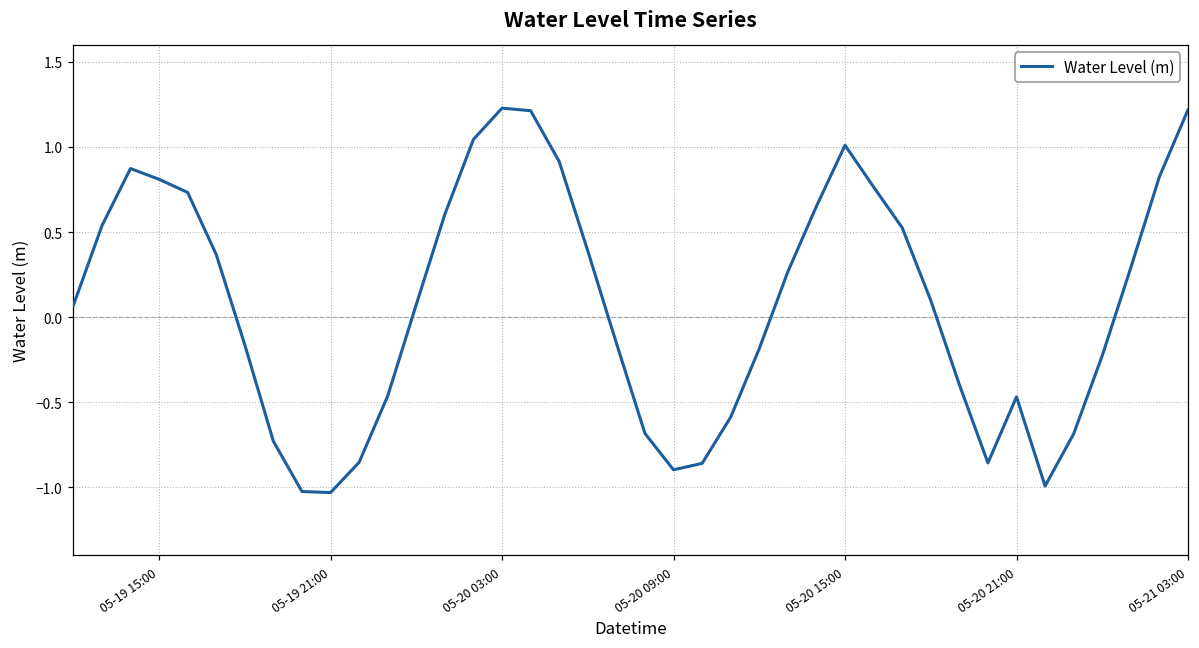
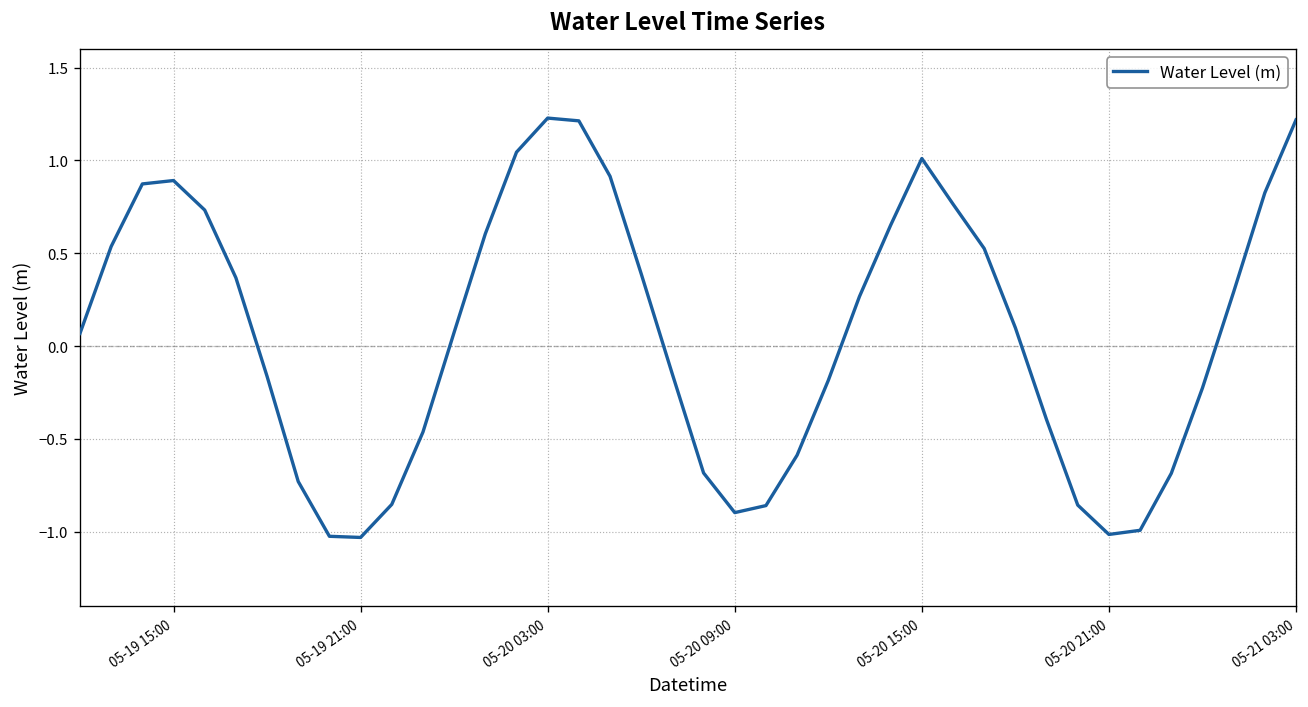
05-19 15:00: 0.81 -> 0.89
05-20 21:00: -0.47 -> -1.01
